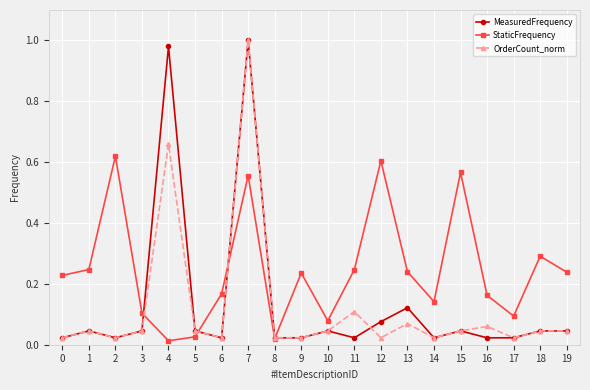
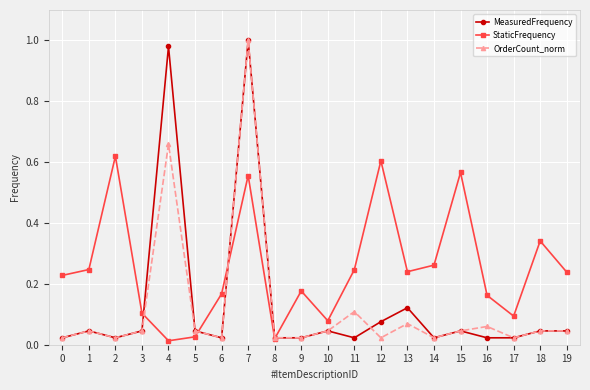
StaticFrequency, 9: 0.24 -> 0.18
StaticFrequency, 14: 0.14 -> 0.26
StaticFrequency, 18: 0.29 -> 0.34
